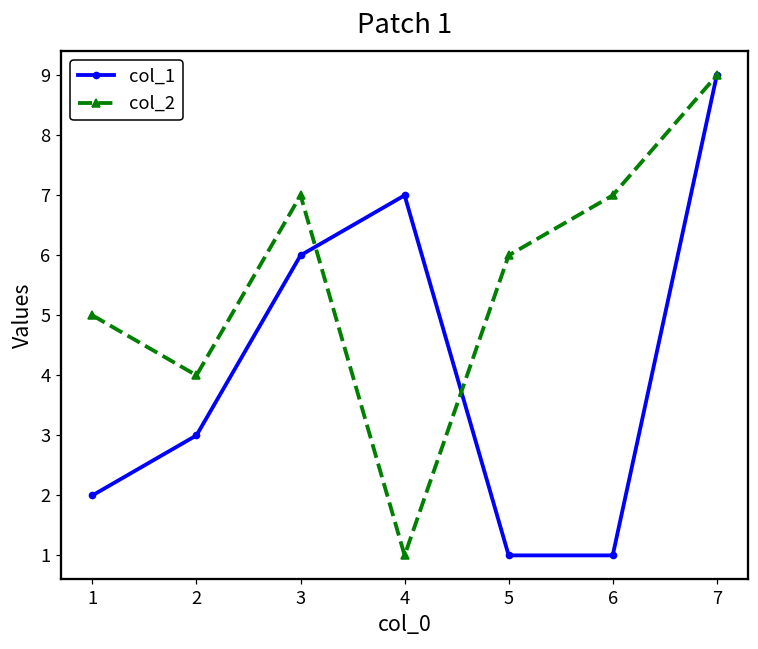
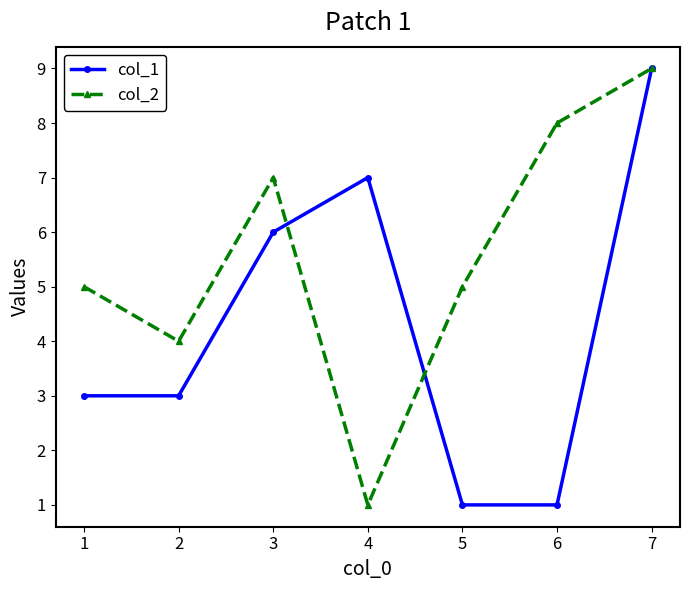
col_1, 1: 2 -> 3
col_2, 5: 6 -> 5
col_2, 6: 7 -> 8
